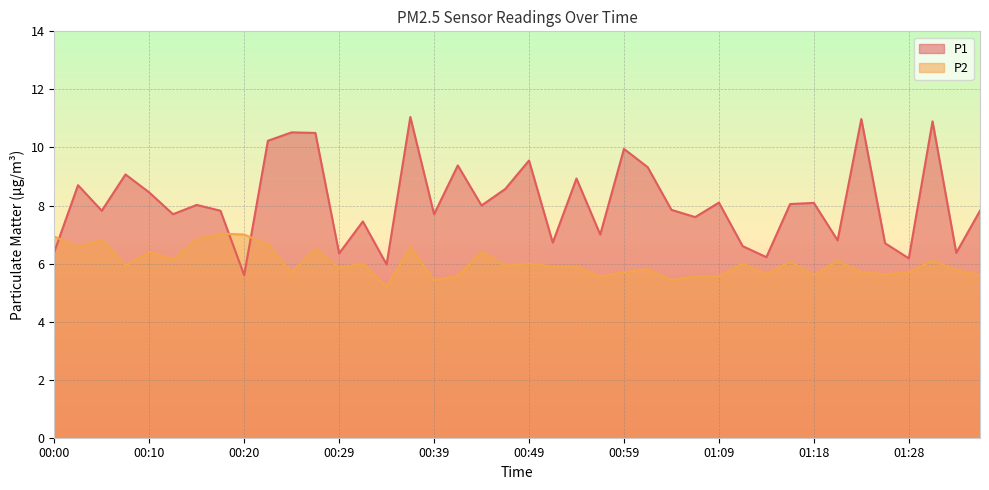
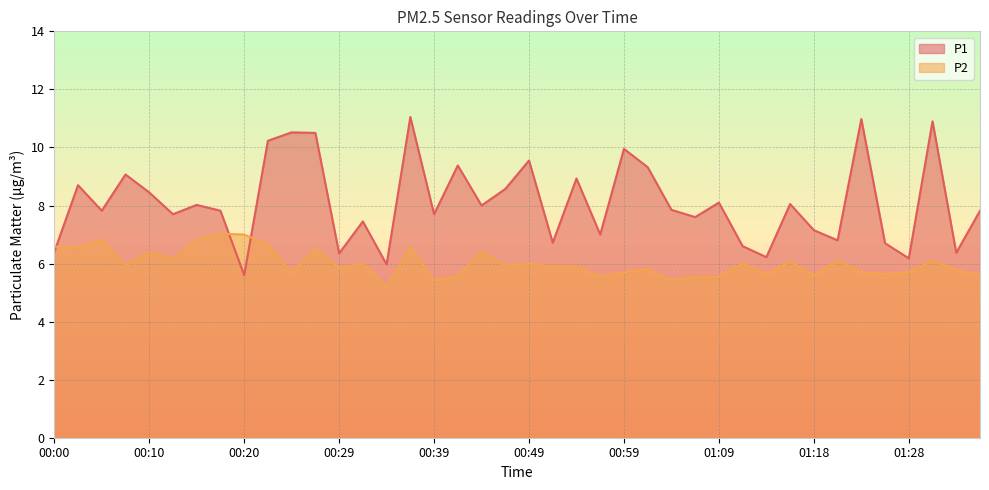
P2, 00:00: 6.9 -> 6.6
P1, 01:18: 8.1 -> 7.2
